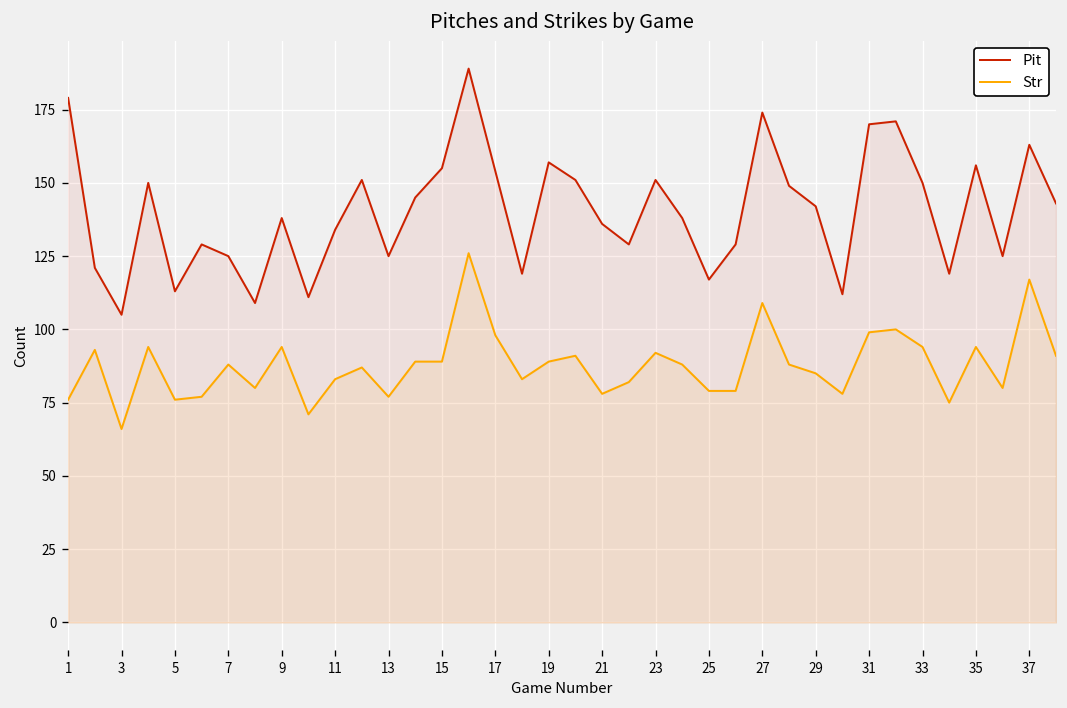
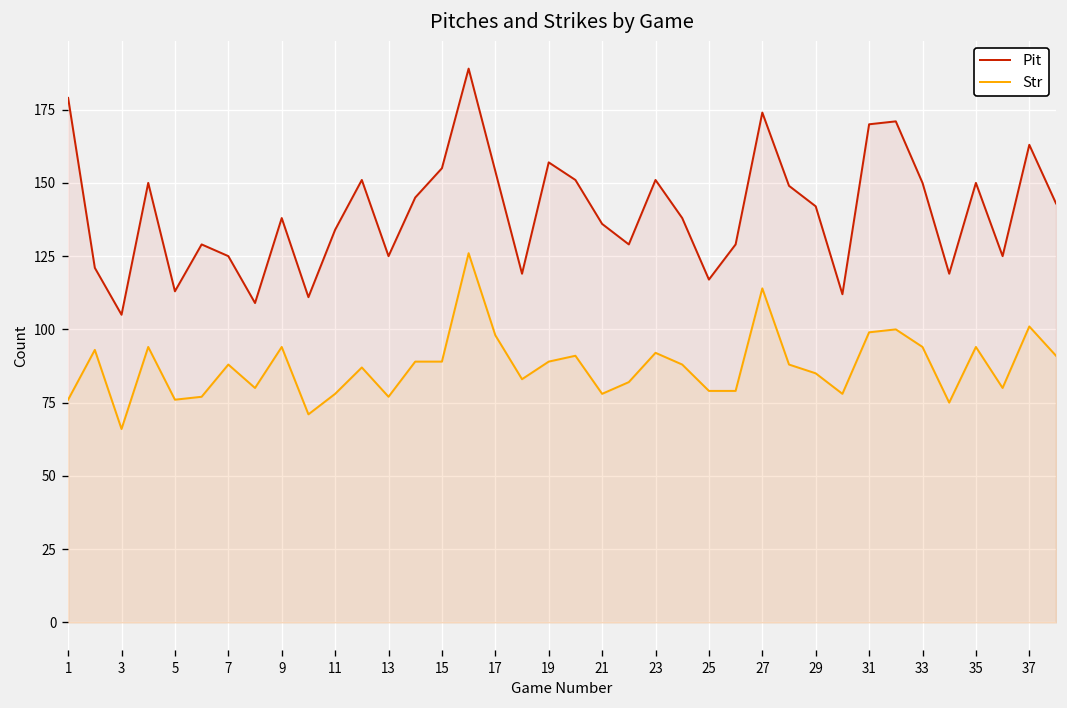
Str, 11: 83 -> 78
Str, 27: 109 -> 114
Pit, 35: 156 -> 150
Str, 37: 117 -> 101
